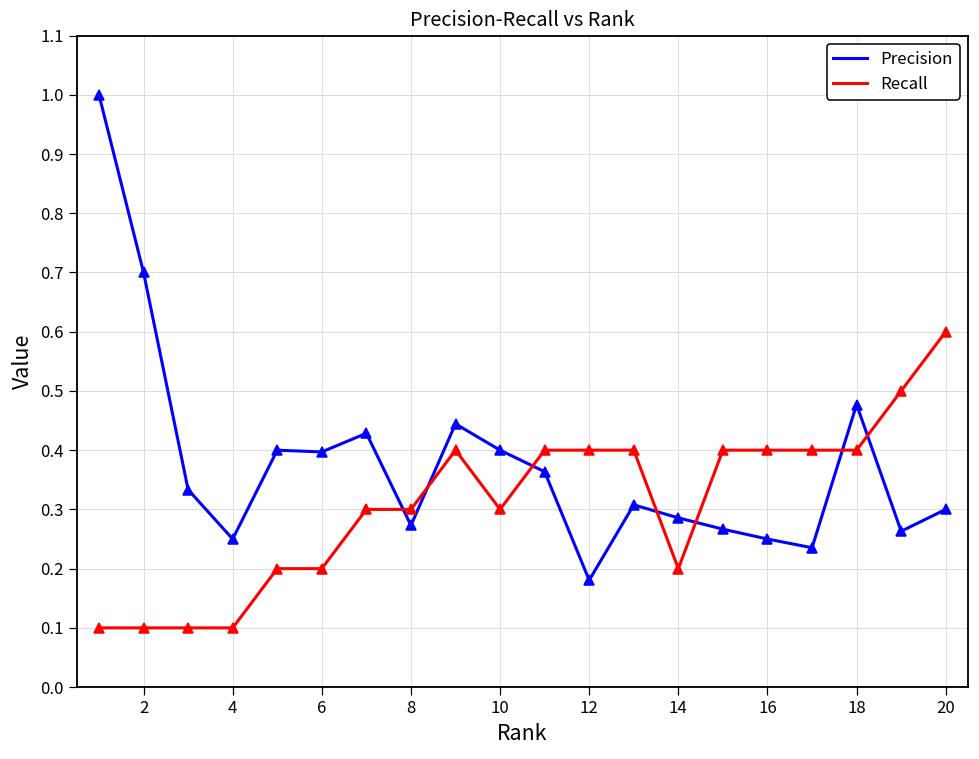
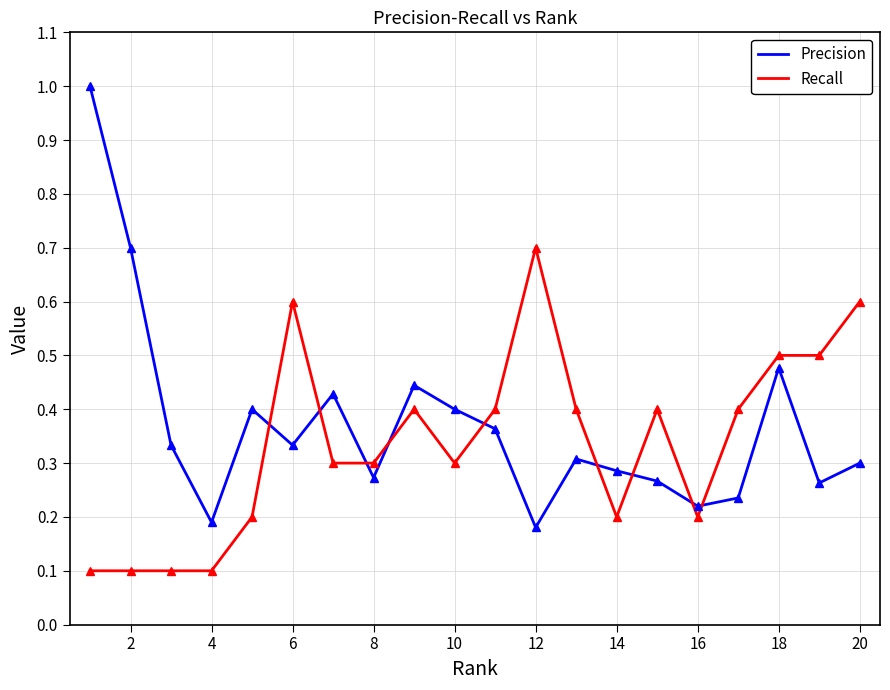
Precision, 4: 0.25 -> 0.19
Precision, 6: 0.40 -> 0.33
Recall, 6: 0.2 -> 0.6
Recall, 12: 0.4 -> 0.7
Precision, 16: 0.25 -> 0.22
Recall, 16: 0.4 -> 0.2
Recall, 18: 0.4 -> 0.5
